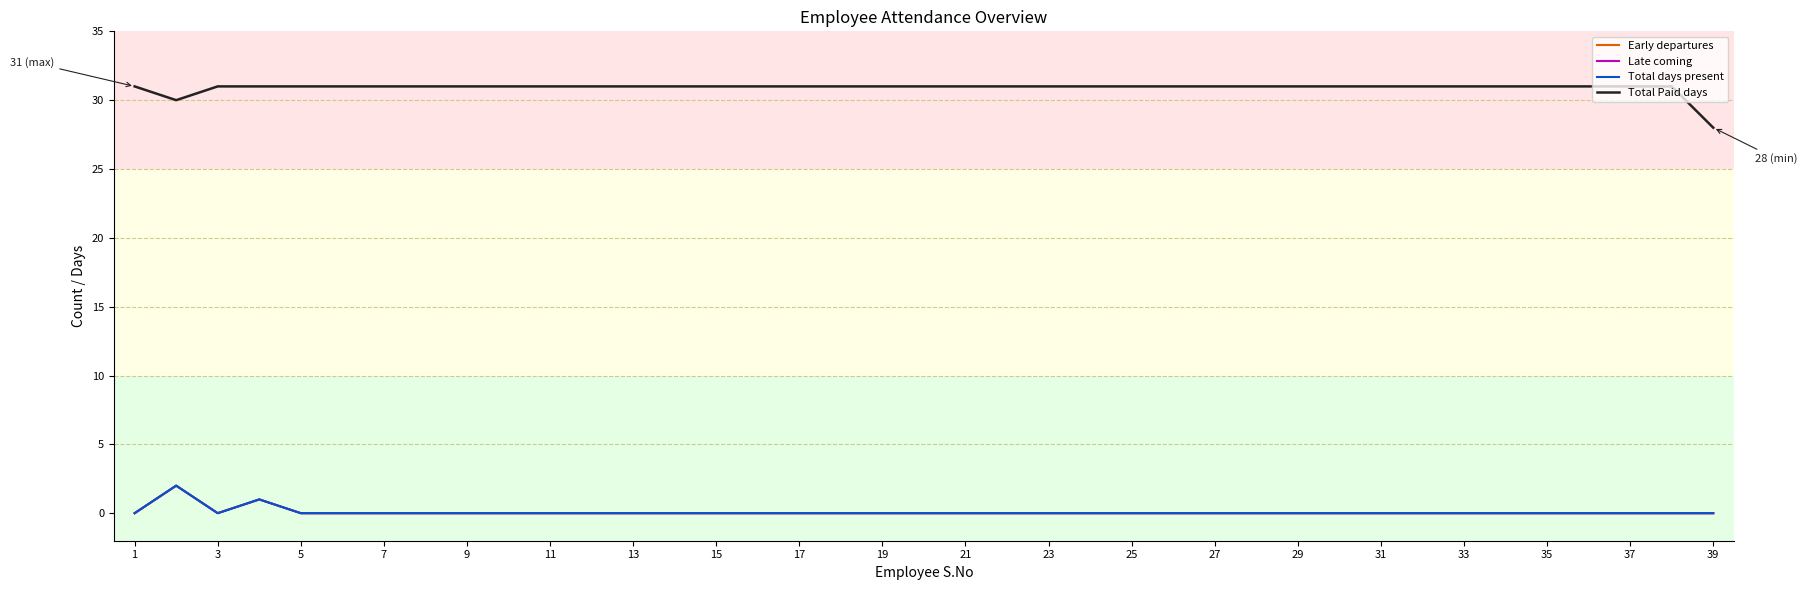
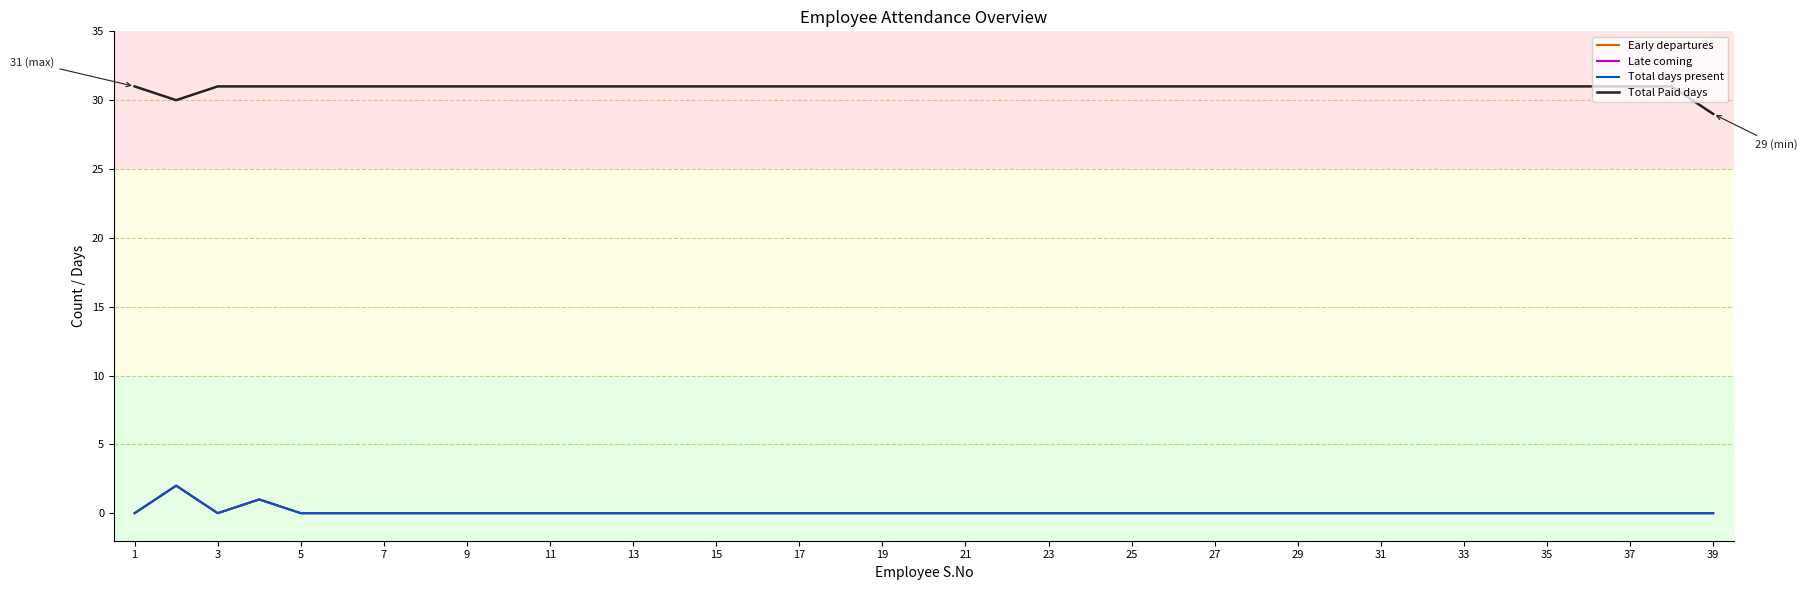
Total Paid days, 39: 28 -> 29
